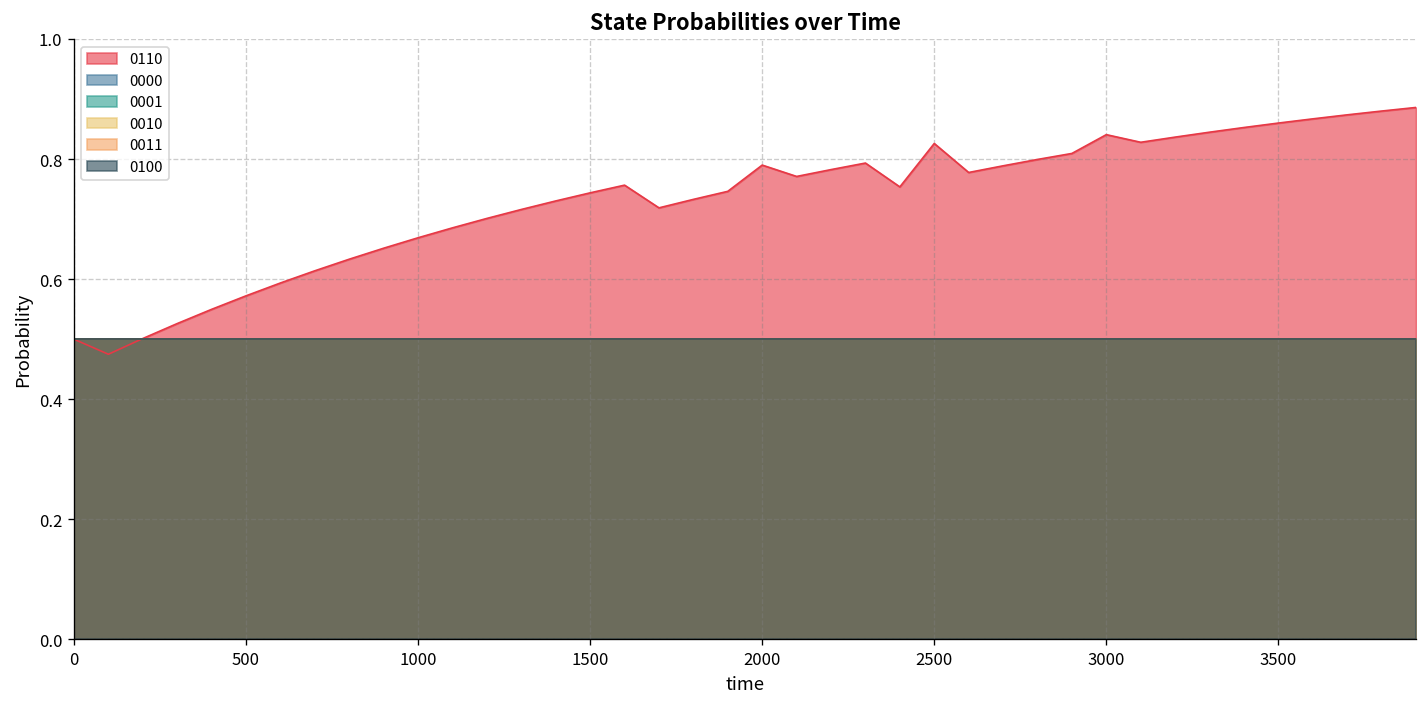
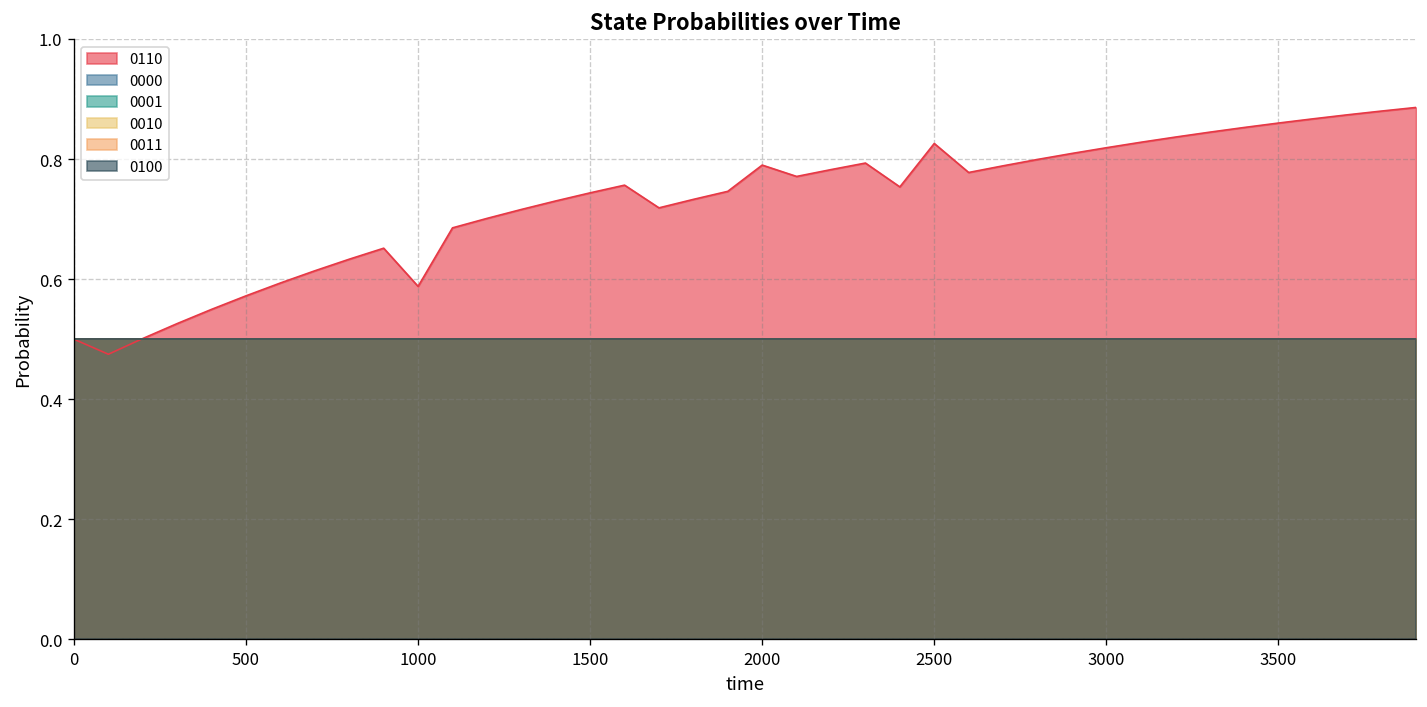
0110, 1000: 0.67 -> 0.59
0110, 3000: 0.84 -> 0.82
